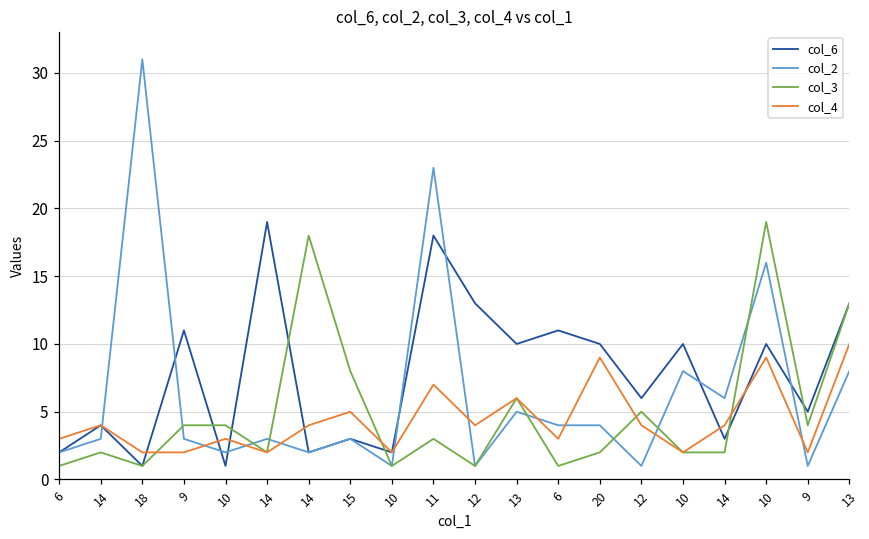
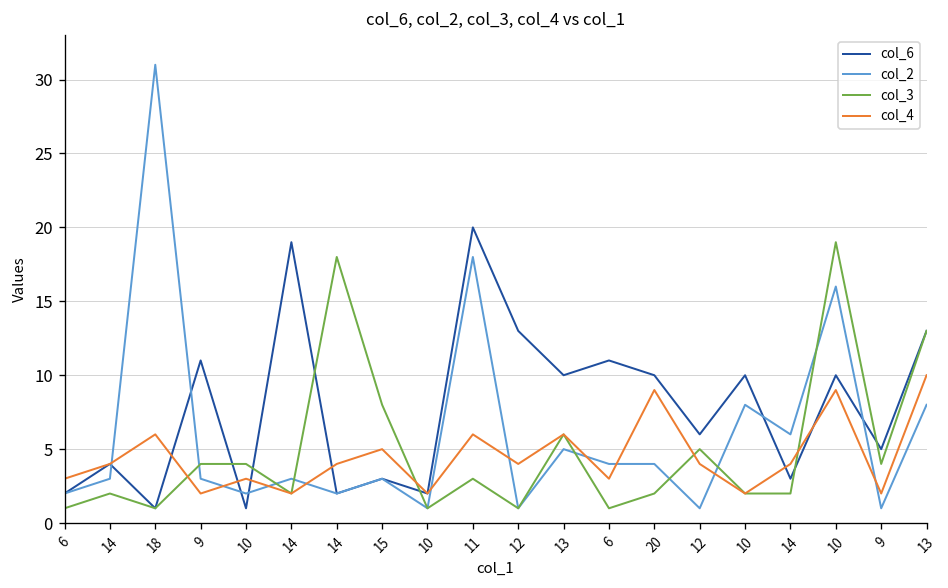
col_4, 18: 2 -> 6
col_6, 11: 18 -> 20
col_2, 11: 23 -> 18
col_4, 11: 7 -> 6
